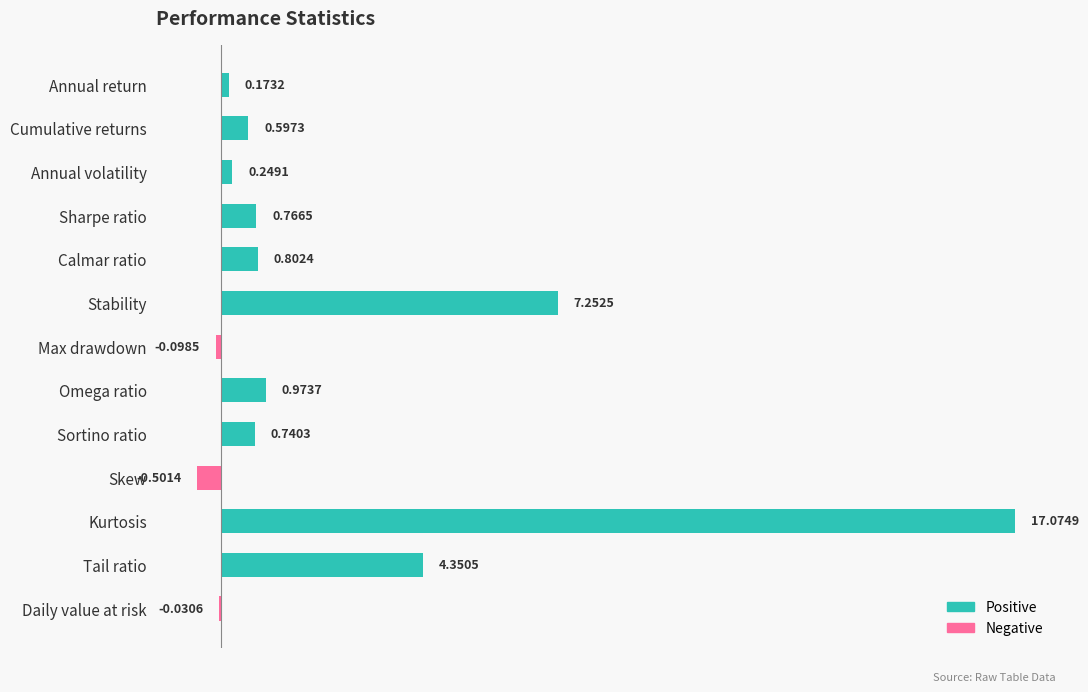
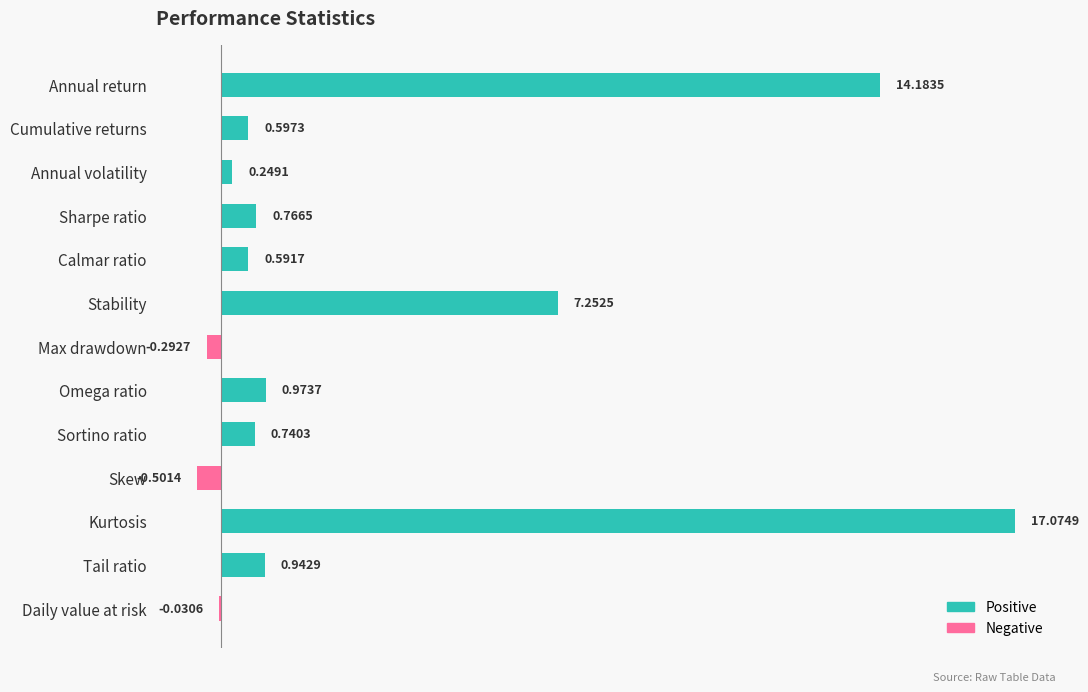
Annual return: 0.1732 -> 14.1835
Calmar ratio: 0.8024 -> 0.5917
Max drawdown: -0.0985 -> -0.2927
Tail ratio: 4.3505 -> 0.9429
